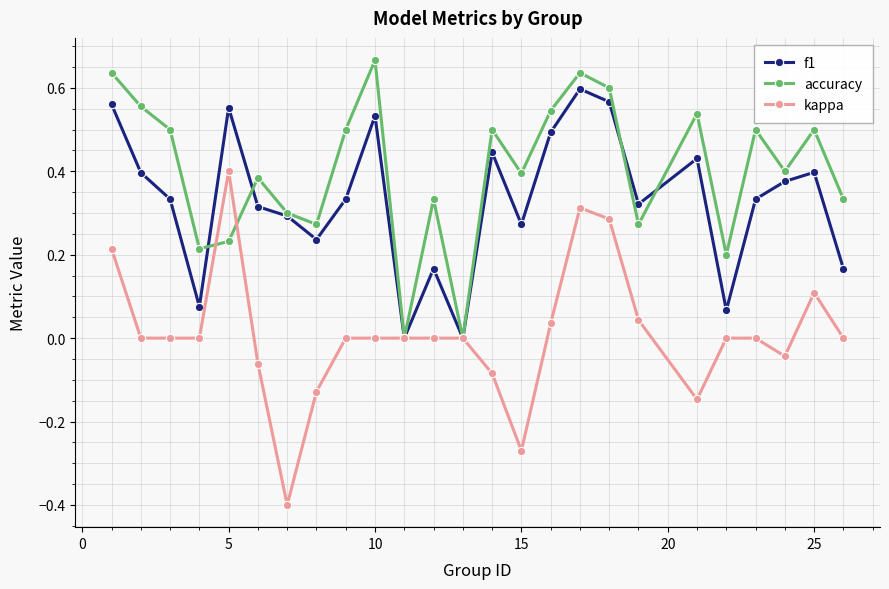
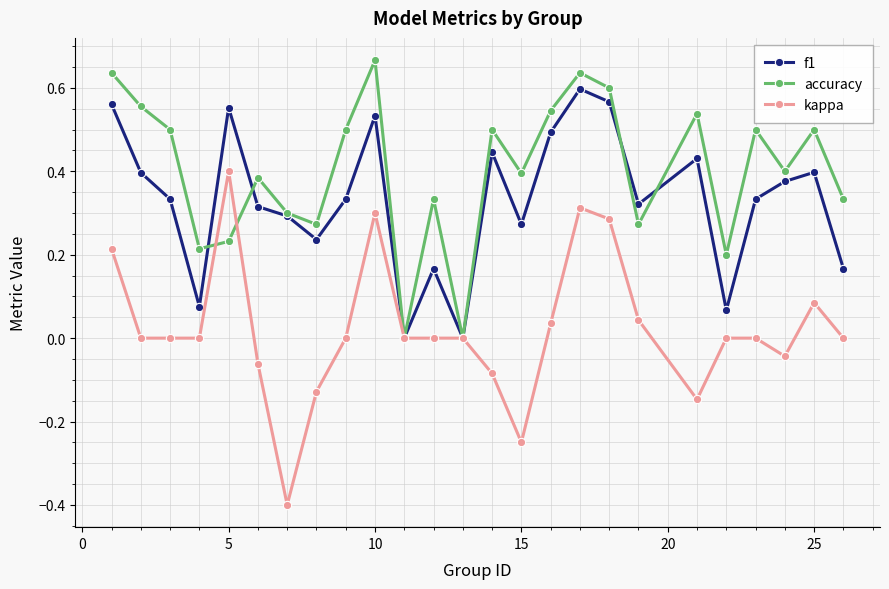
kappa, 10: 0.0 -> 0.3
kappa, 15: -0.27 -> -0.25
kappa, 25: 0.11 -> 0.09
